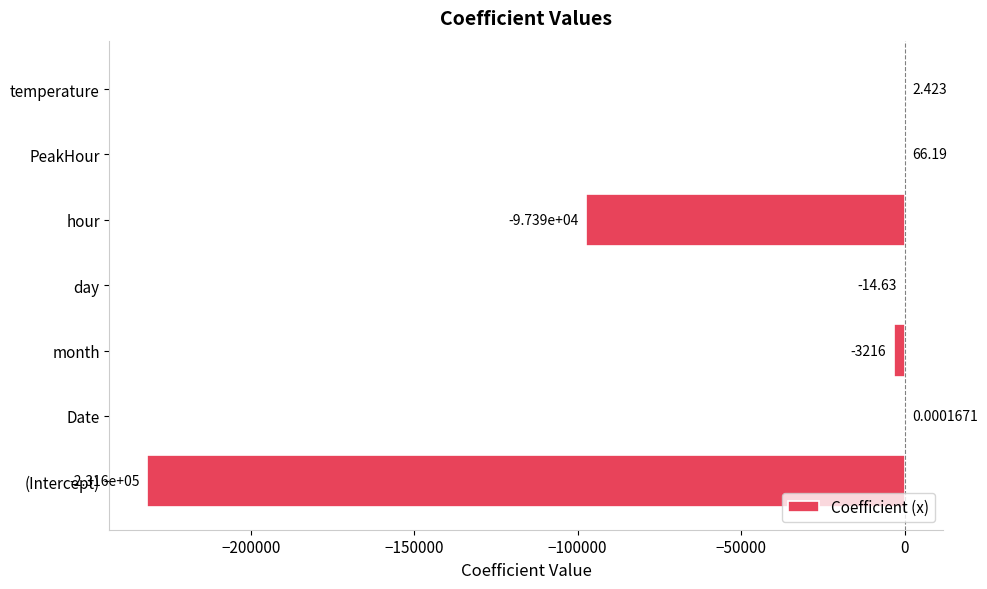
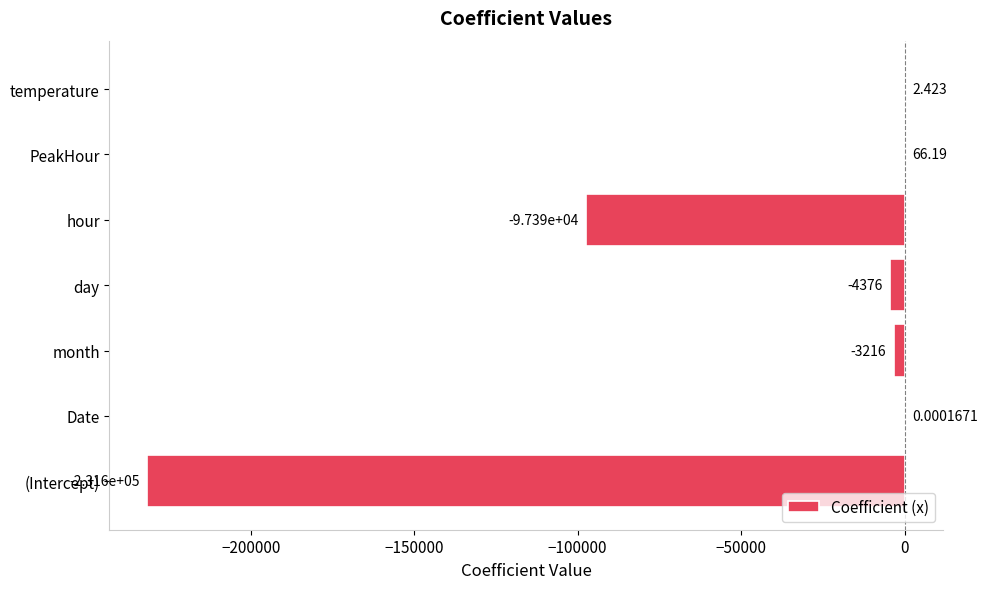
day: -14.63 -> -4376
